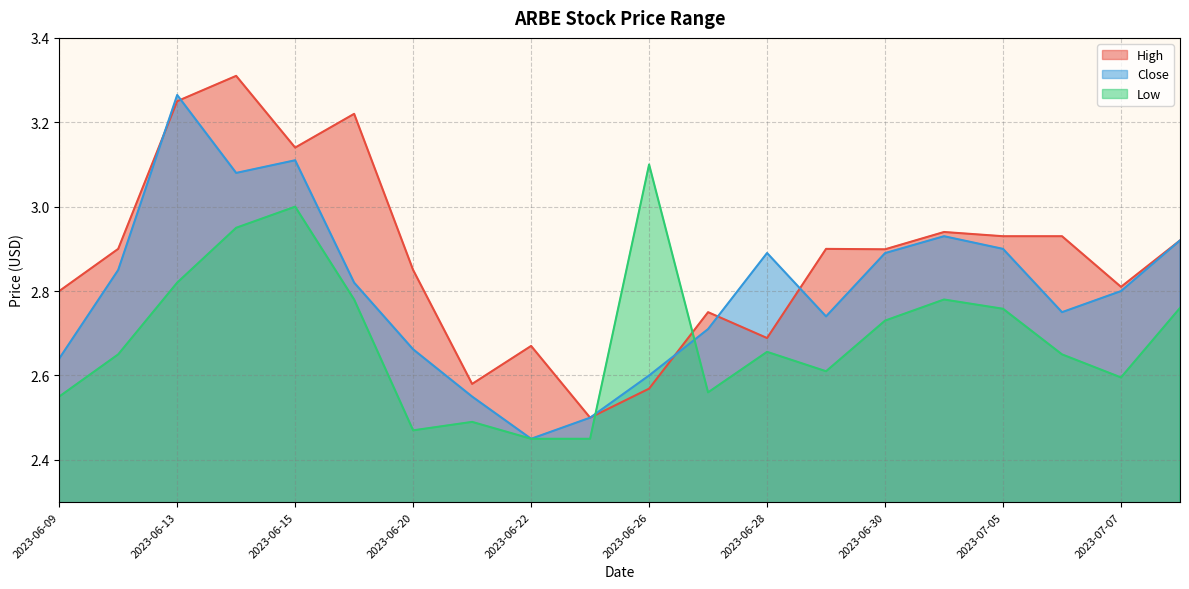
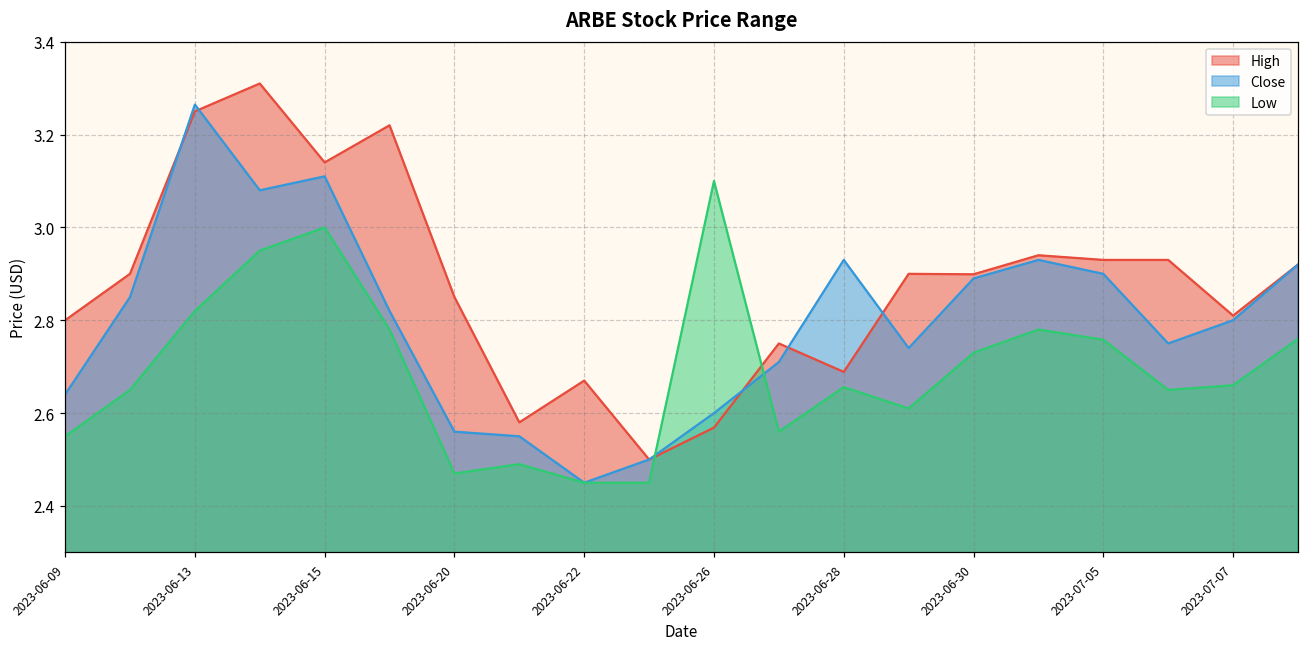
Close, 2023-06-20: 2.66 -> 2.56
Close, 2023-06-28: 2.89 -> 2.93
Low, 2023-07-07: 2.60 -> 2.66
